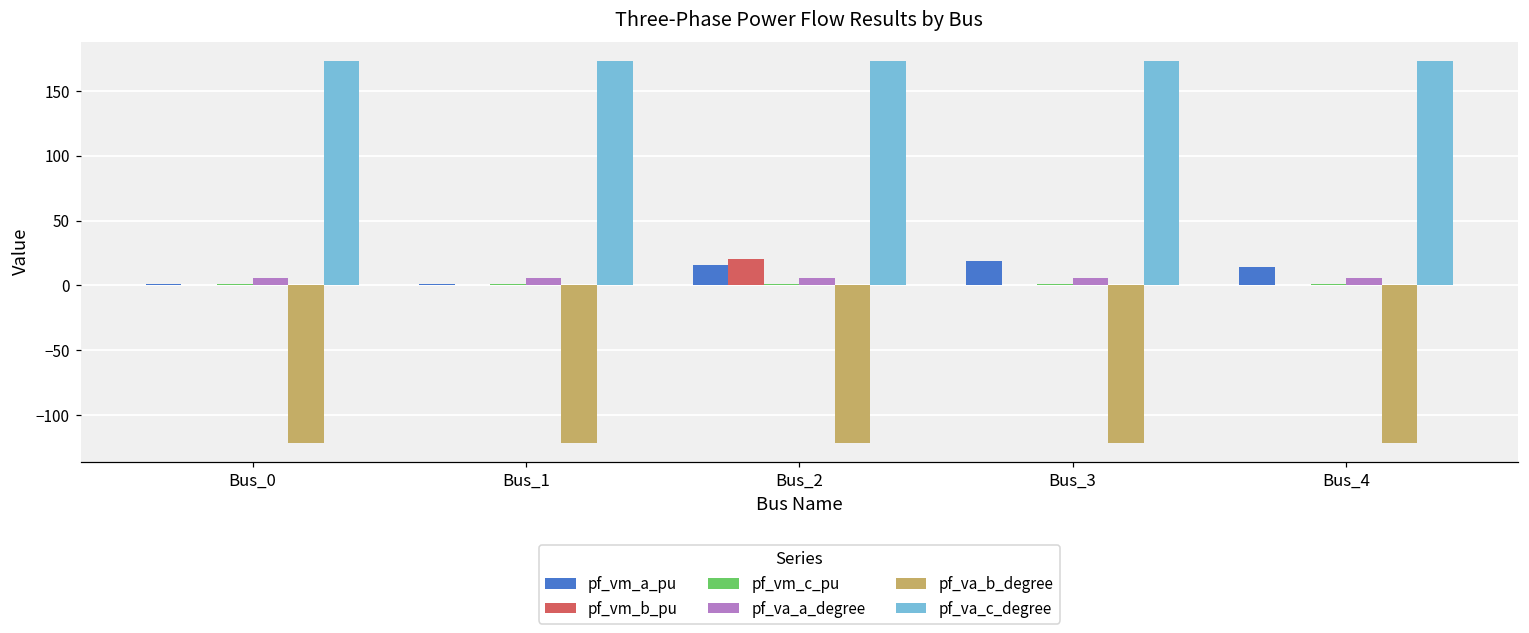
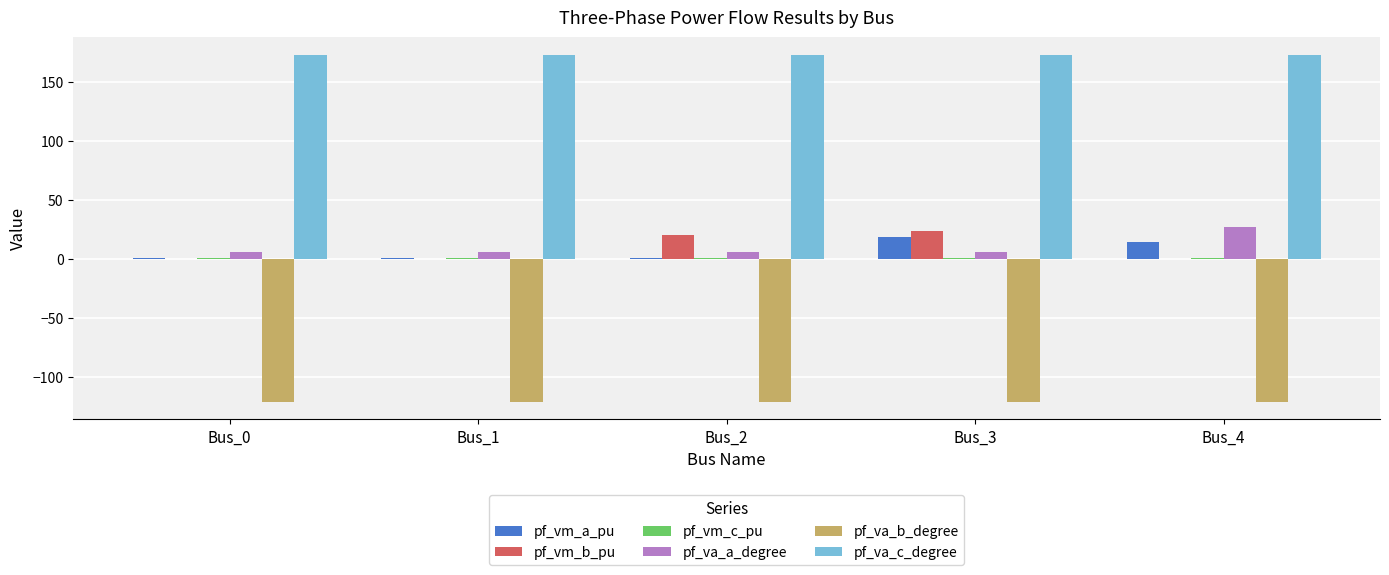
pf_vm_a_pu, Bus_2: 16 -> 1
pf_vm_b_pu, Bus_3: 0 -> 24
pf_va_a_degree, Bus_4: 6 -> 27
